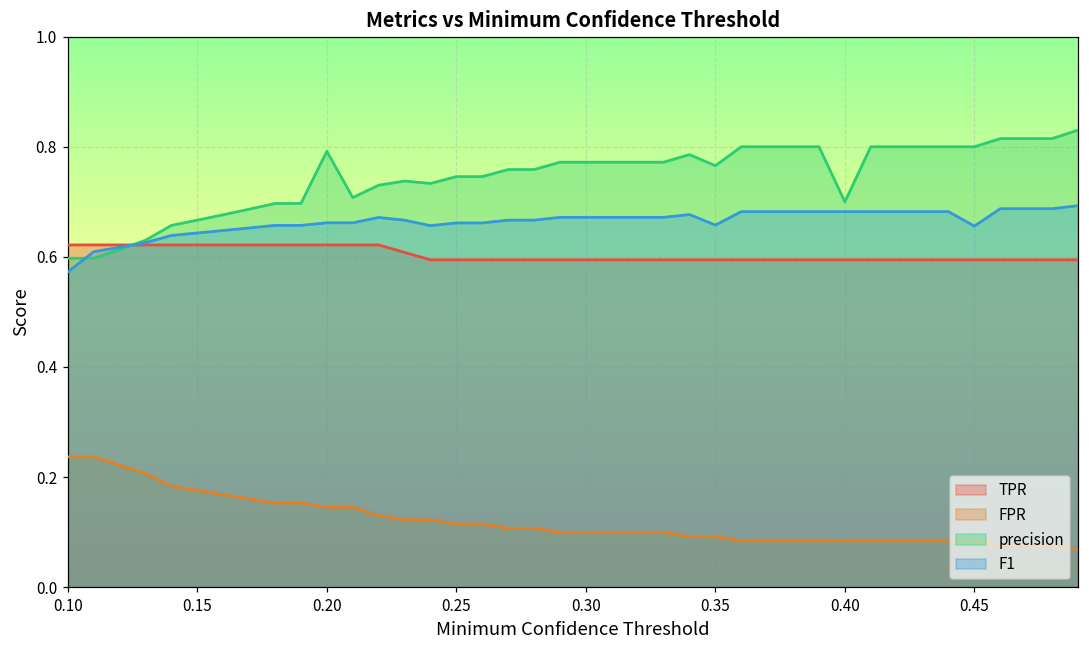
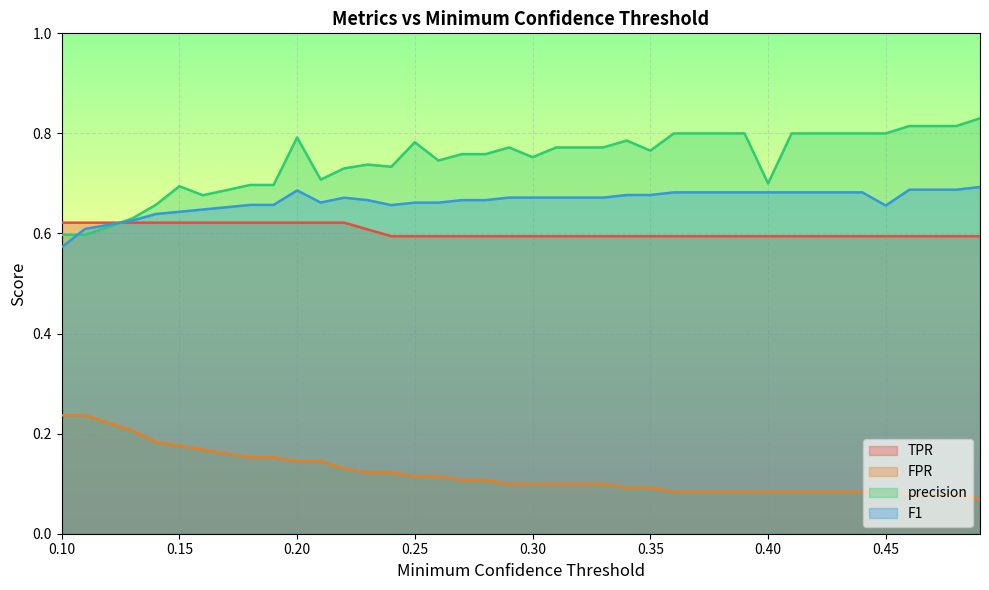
precision, 0.15: 0.67 -> 0.69
F1, 0.20: 0.66 -> 0.69
precision, 0.25: 0.75 -> 0.78
precision, 0.30: 0.77 -> 0.75
F1, 0.35: 0.66 -> 0.68
